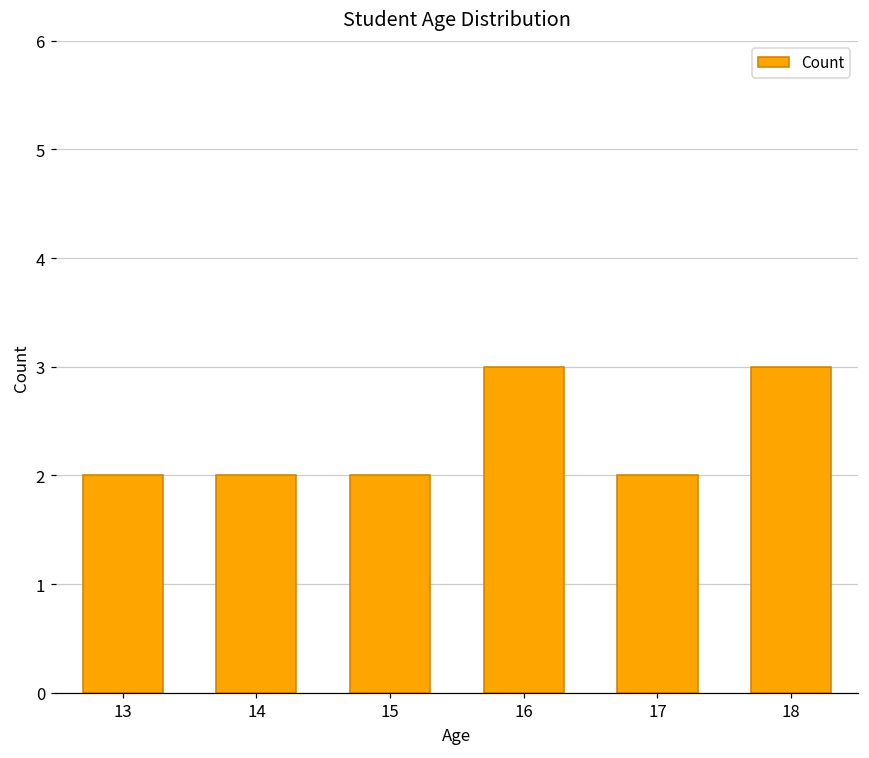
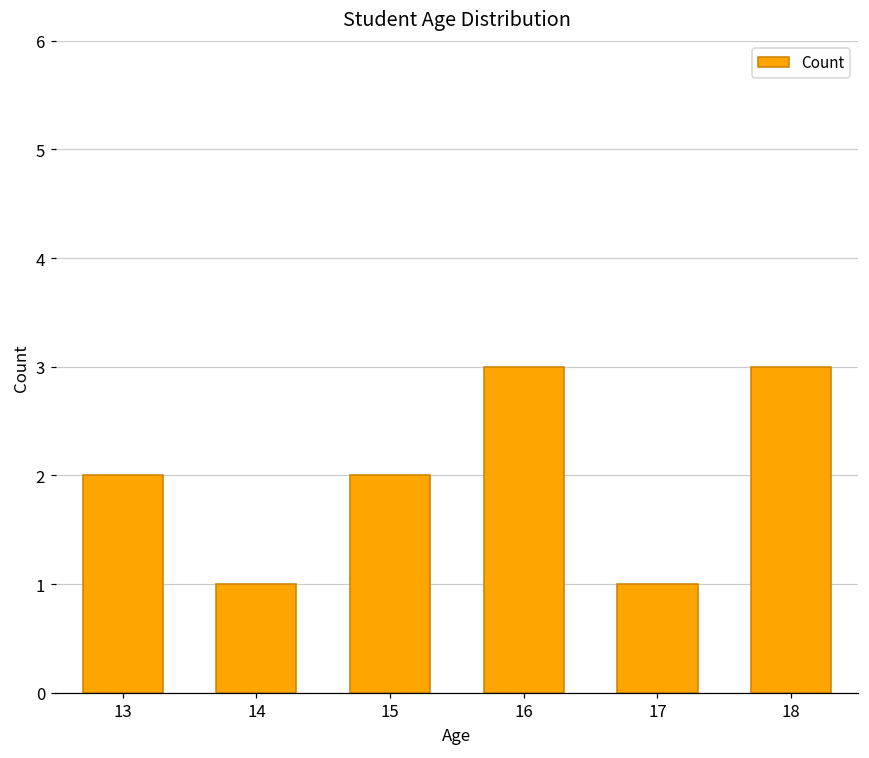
14: 2 -> 1
17: 2 -> 1
